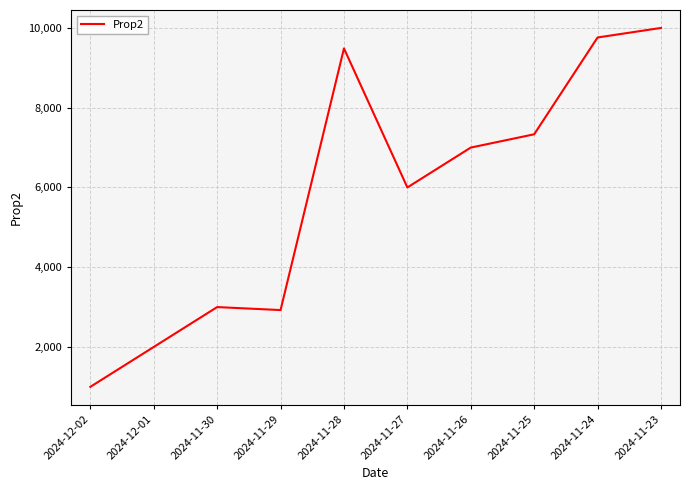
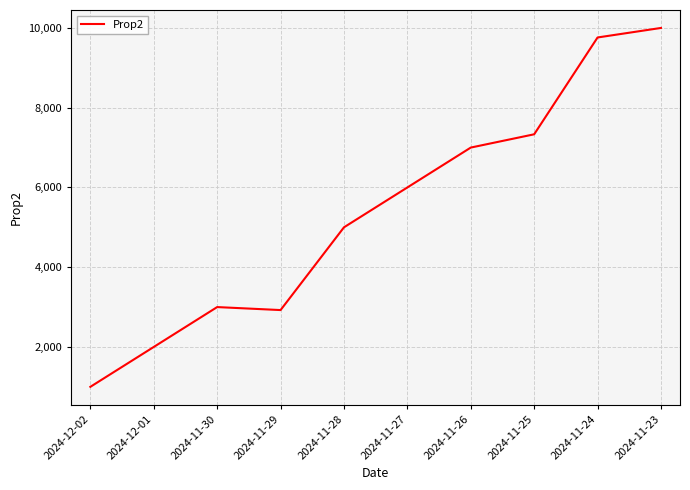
2024-11-28: 9,500 -> 5,000
